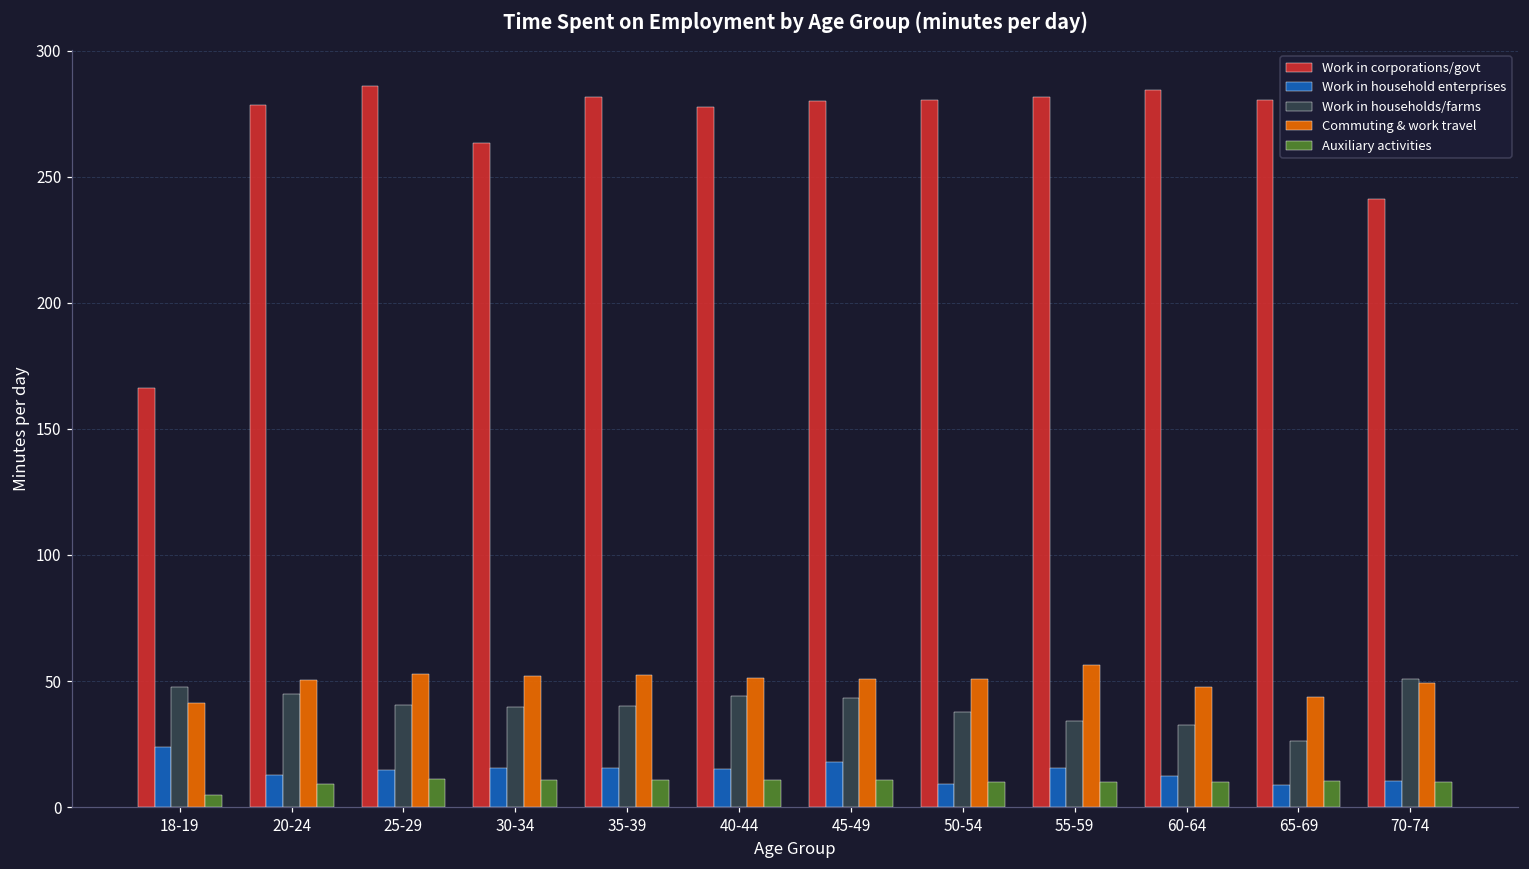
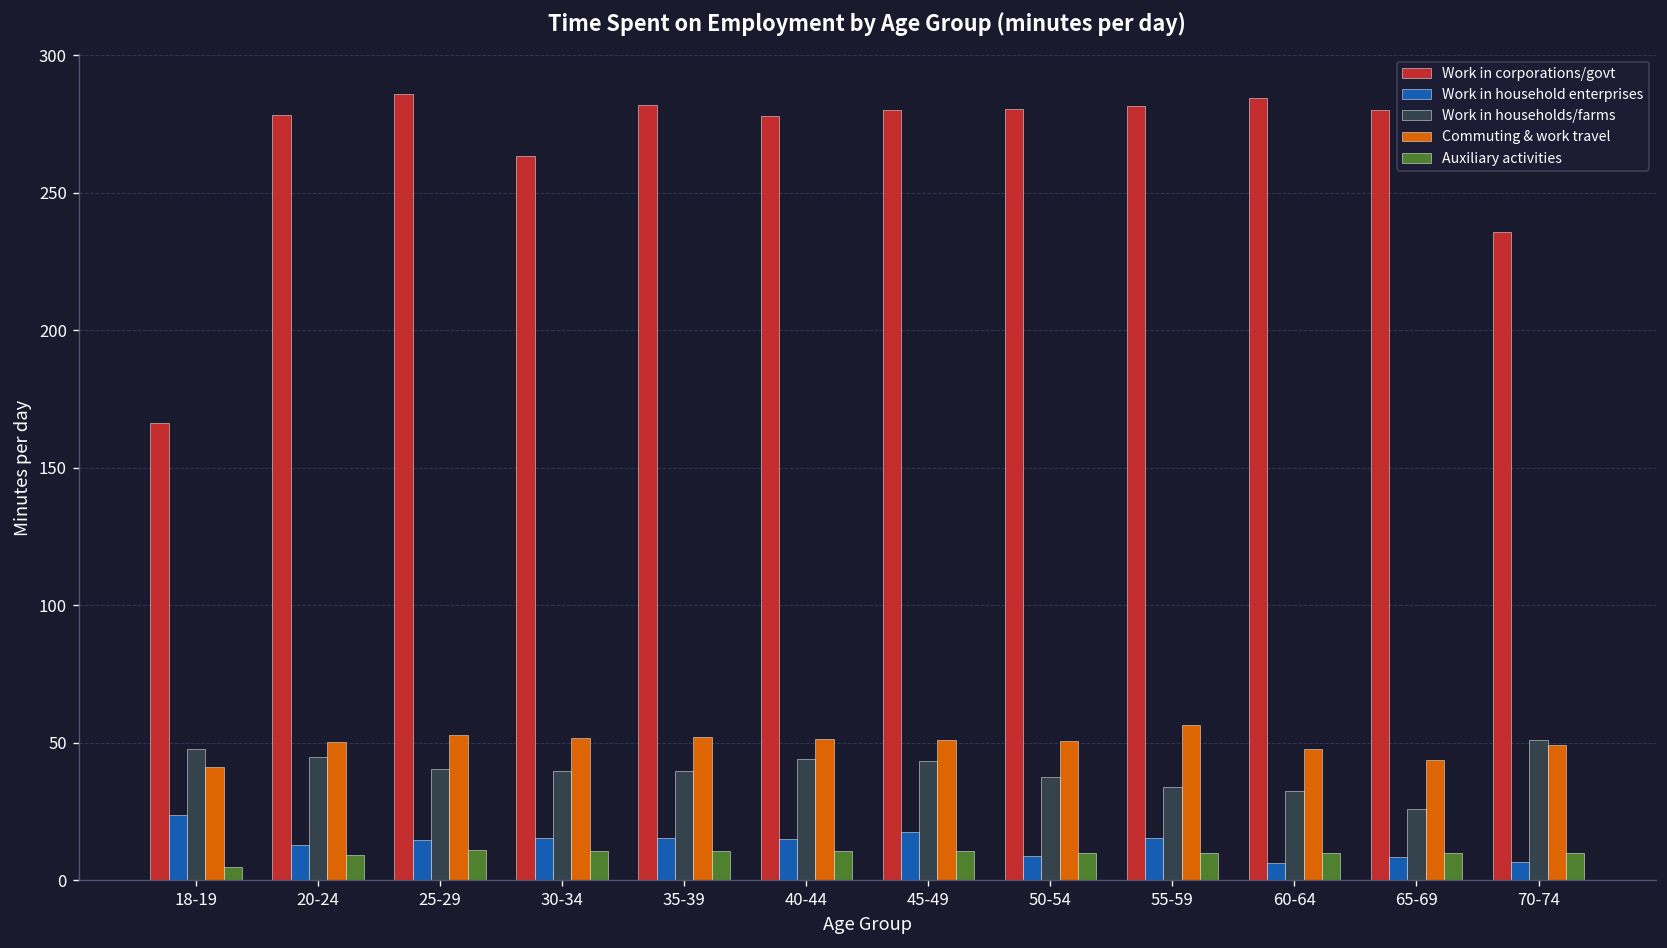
Work in household enterprises, 60-64: 13 -> 6
Work in corporations/govt, 70-74: 241 -> 236
Work in household enterprises, 70-74: 10 -> 7
